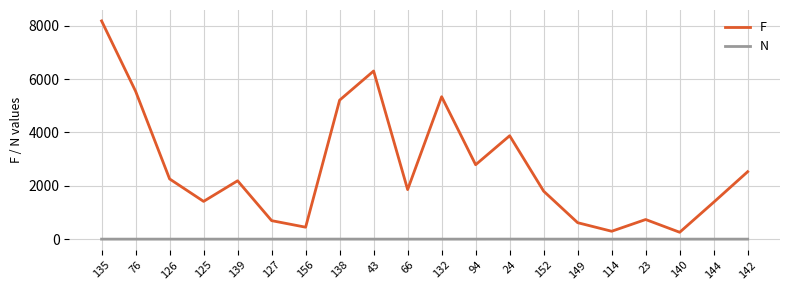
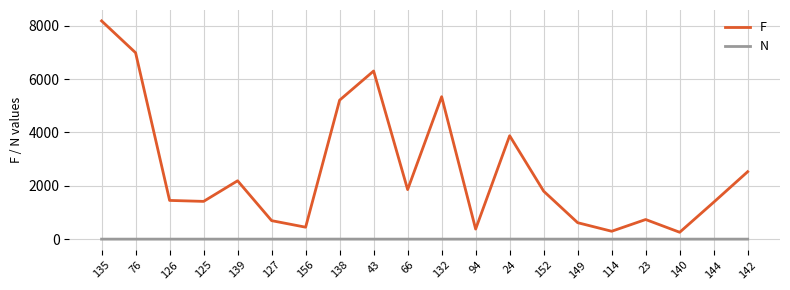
F, 76: 5500 -> 7000
F, 126: 2300 -> 1500
F, 94: 2800 -> 400
